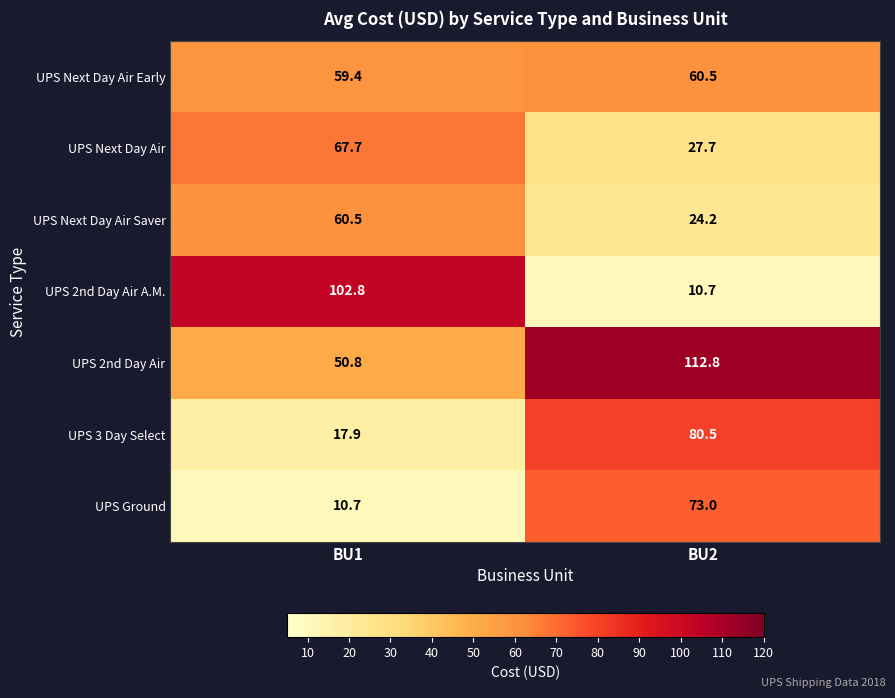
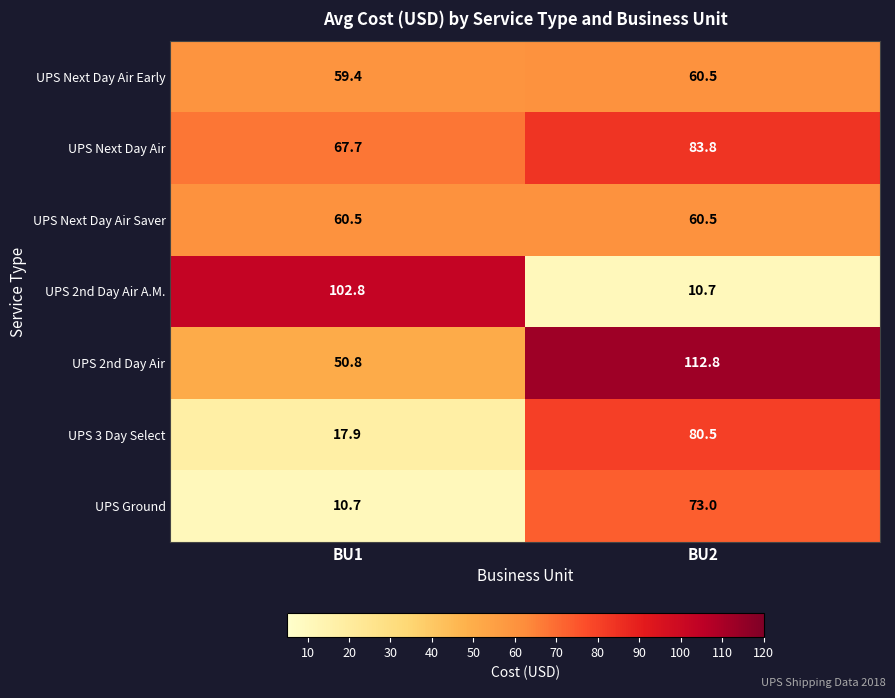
UPS Next Day Air, BU2: 27.7 -> 83.8
UPS Next Day Air Saver, BU2: 24.2 -> 60.5
